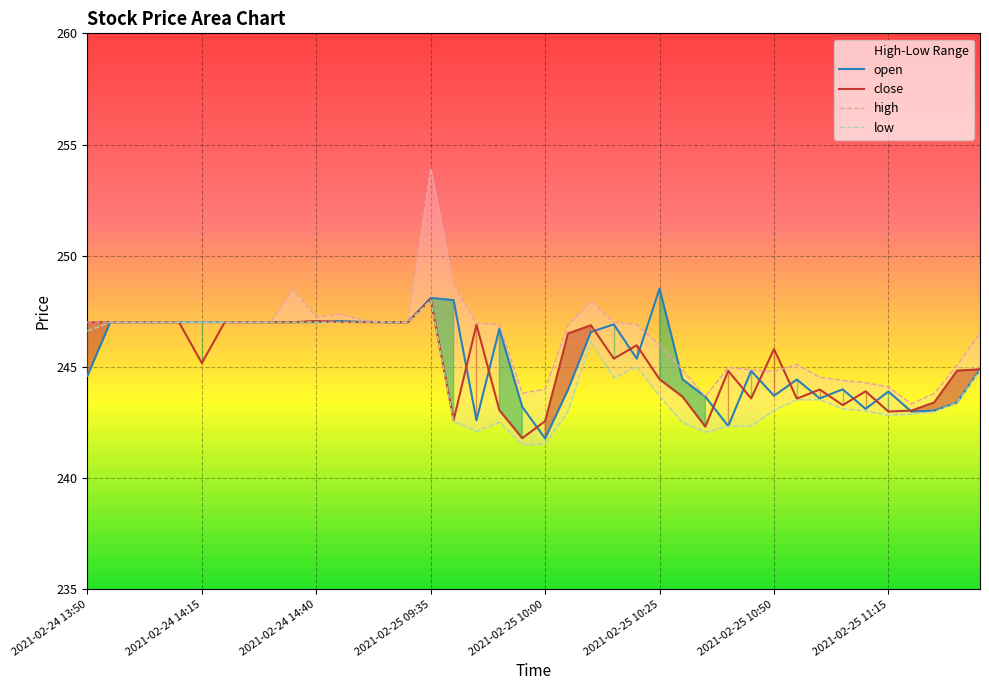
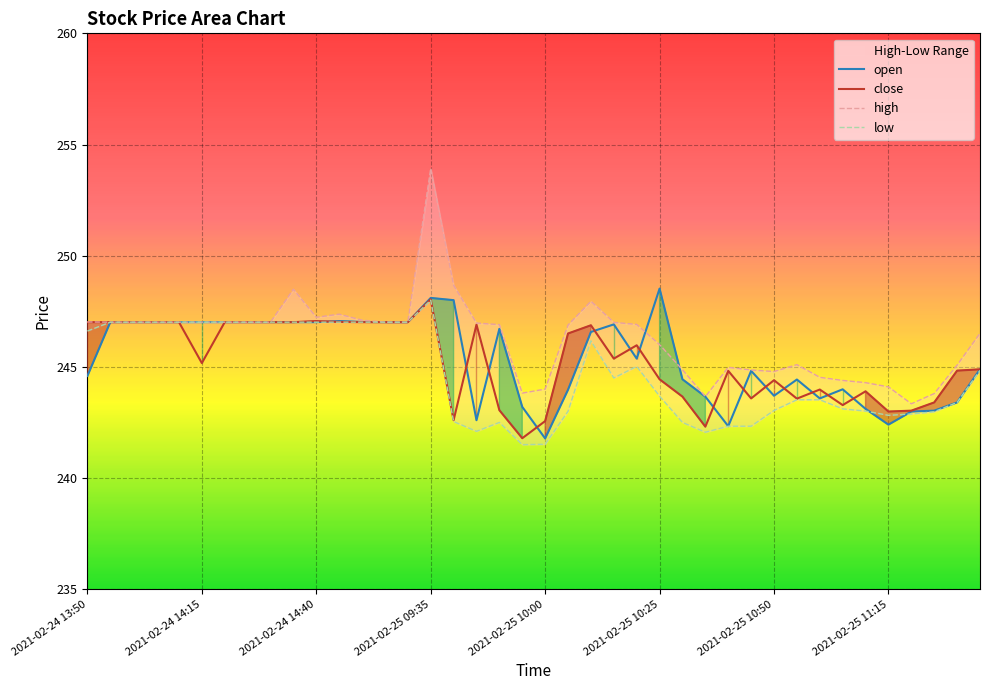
close, 2021-02-25 10:50: 245.8 -> 244.4
open, 2021-02-25 11:15: 243.9 -> 242.4
